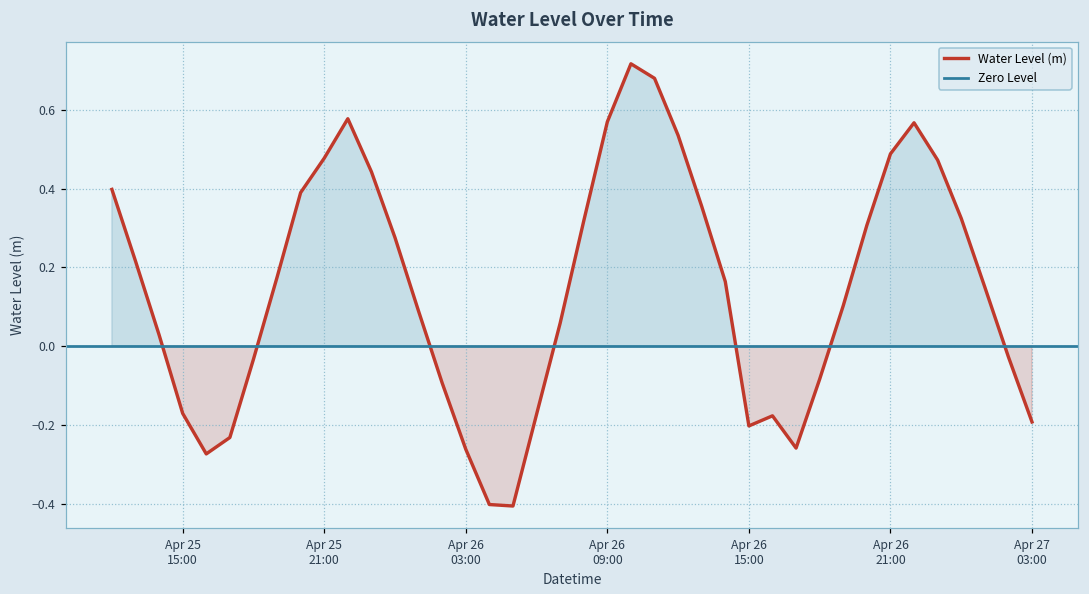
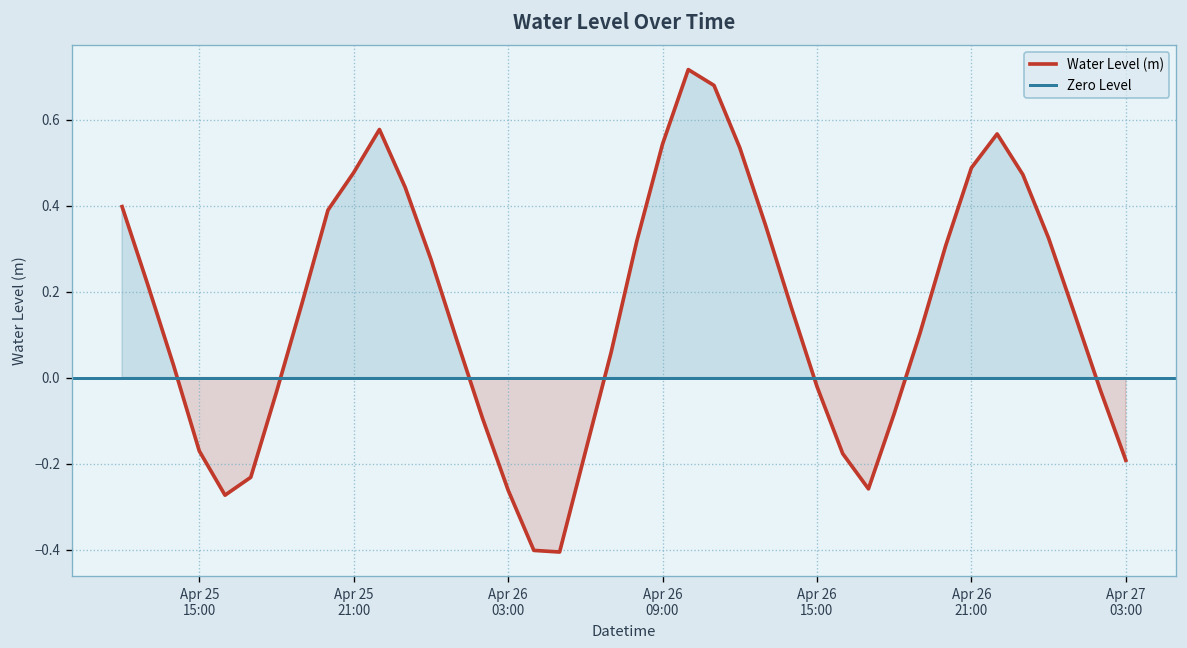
Apr 26 09:00: 0.57 -> 0.54
Apr 26 15:00: -0.20 -> -0.02
